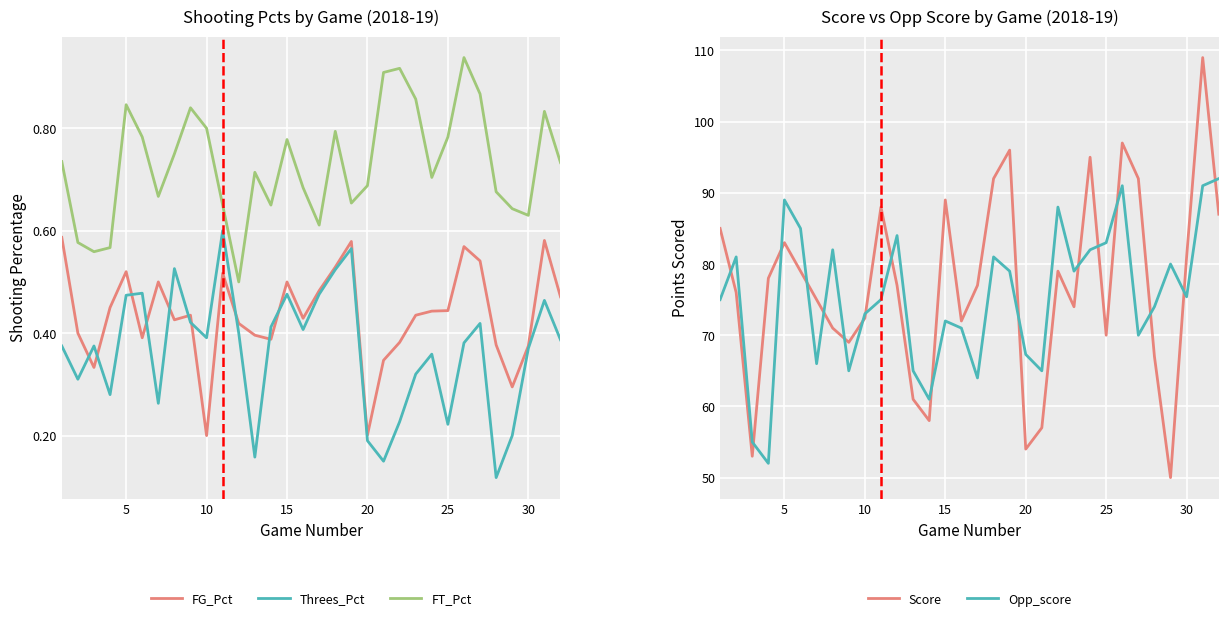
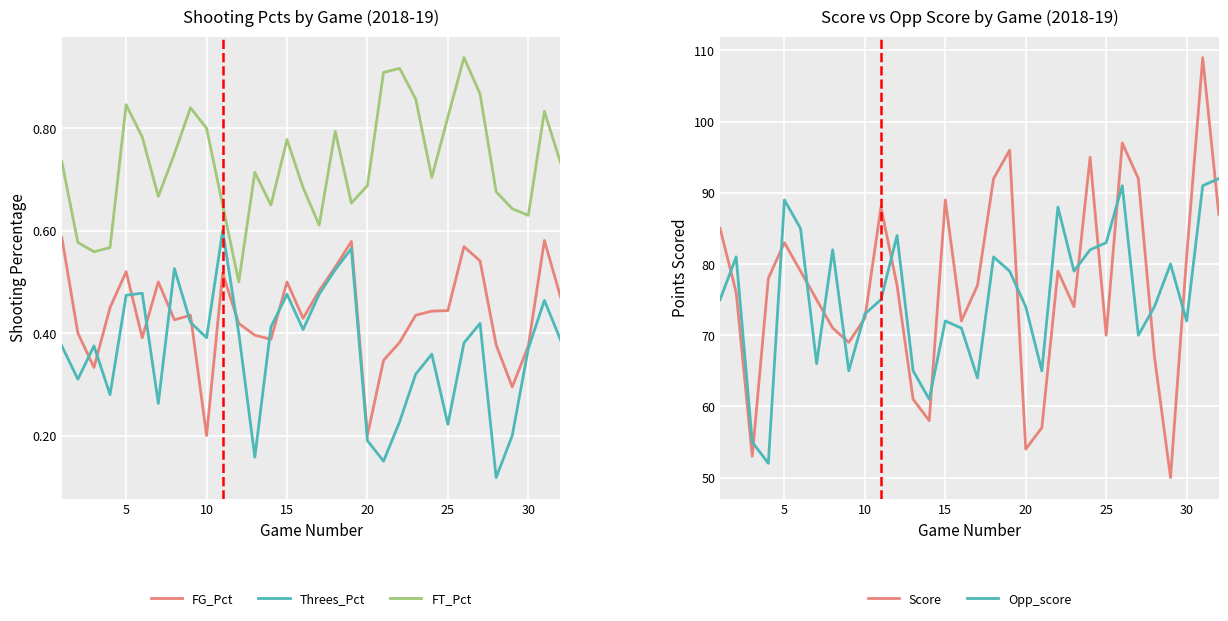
Shooting Pcts by Game (2018-19), FT_Pct, 25: 0.78 -> 0.82
Score vs Opp Score by Game (2018-19), Opp_score, 20: 67 -> 74
Score vs Opp Score by Game (2018-19), Opp_score, 30: 75 -> 72
